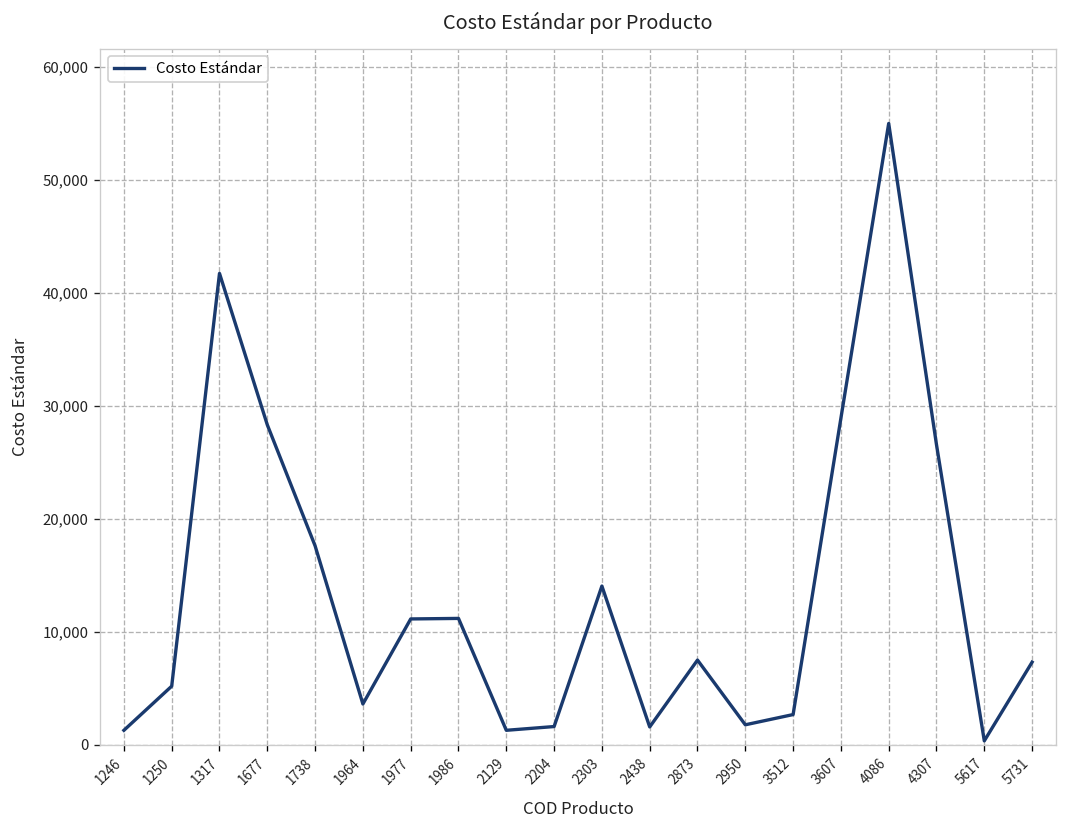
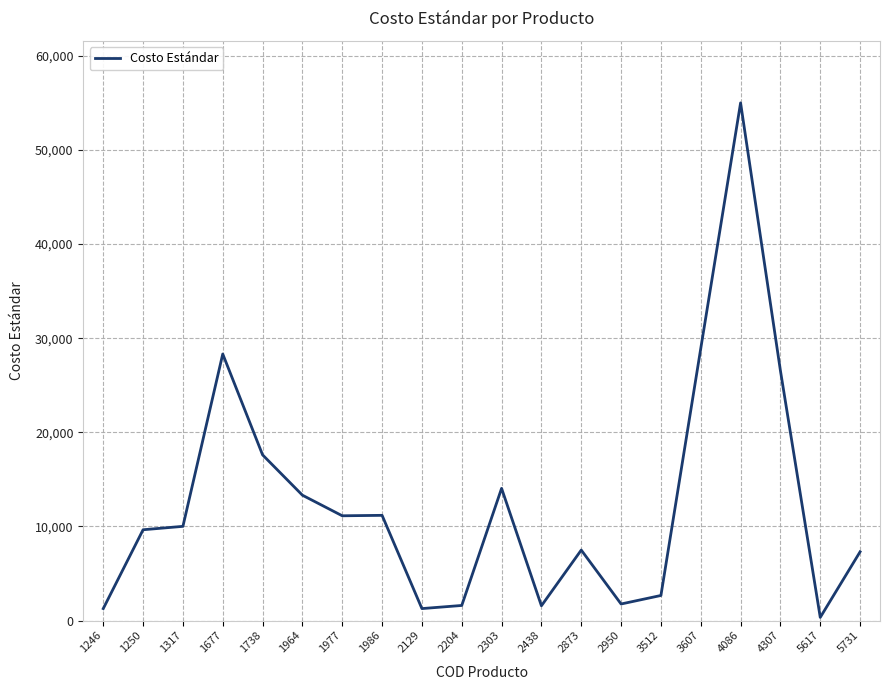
1250: 5,000 -> 10,000
1317: 42,000 -> 10,000
1964: 4,000 -> 13,000
